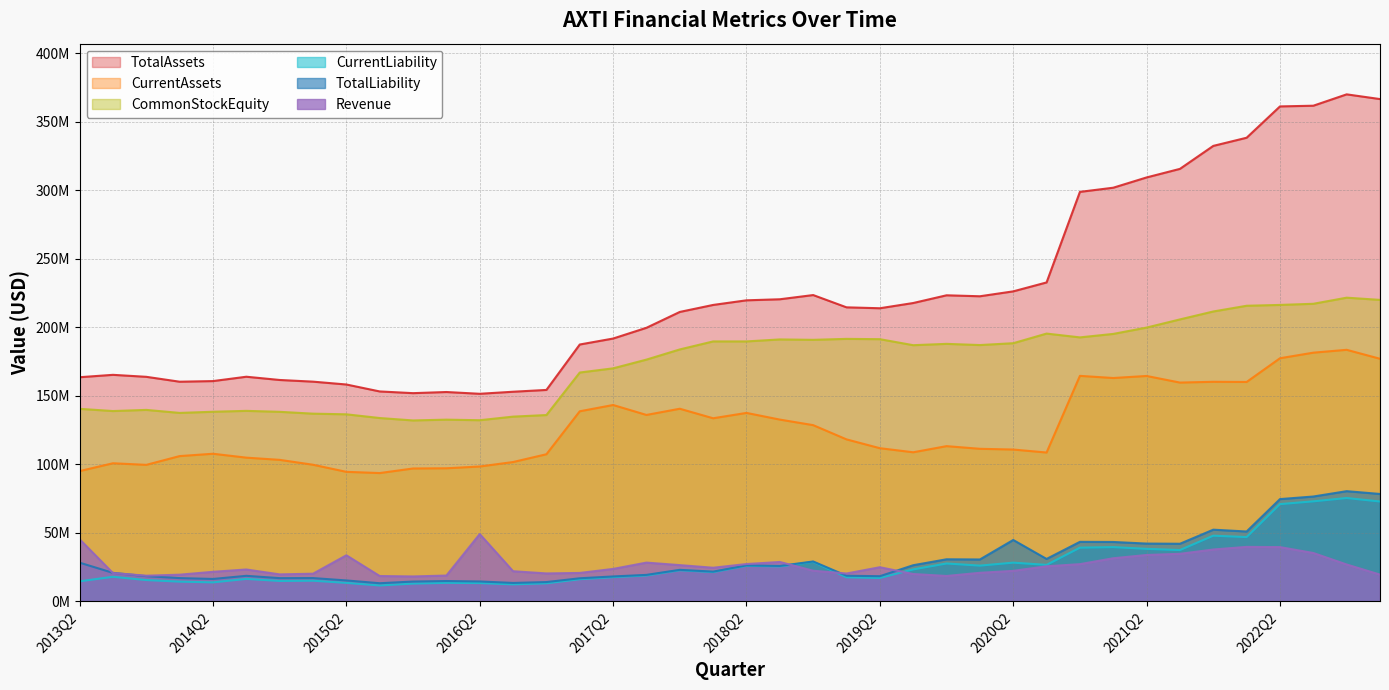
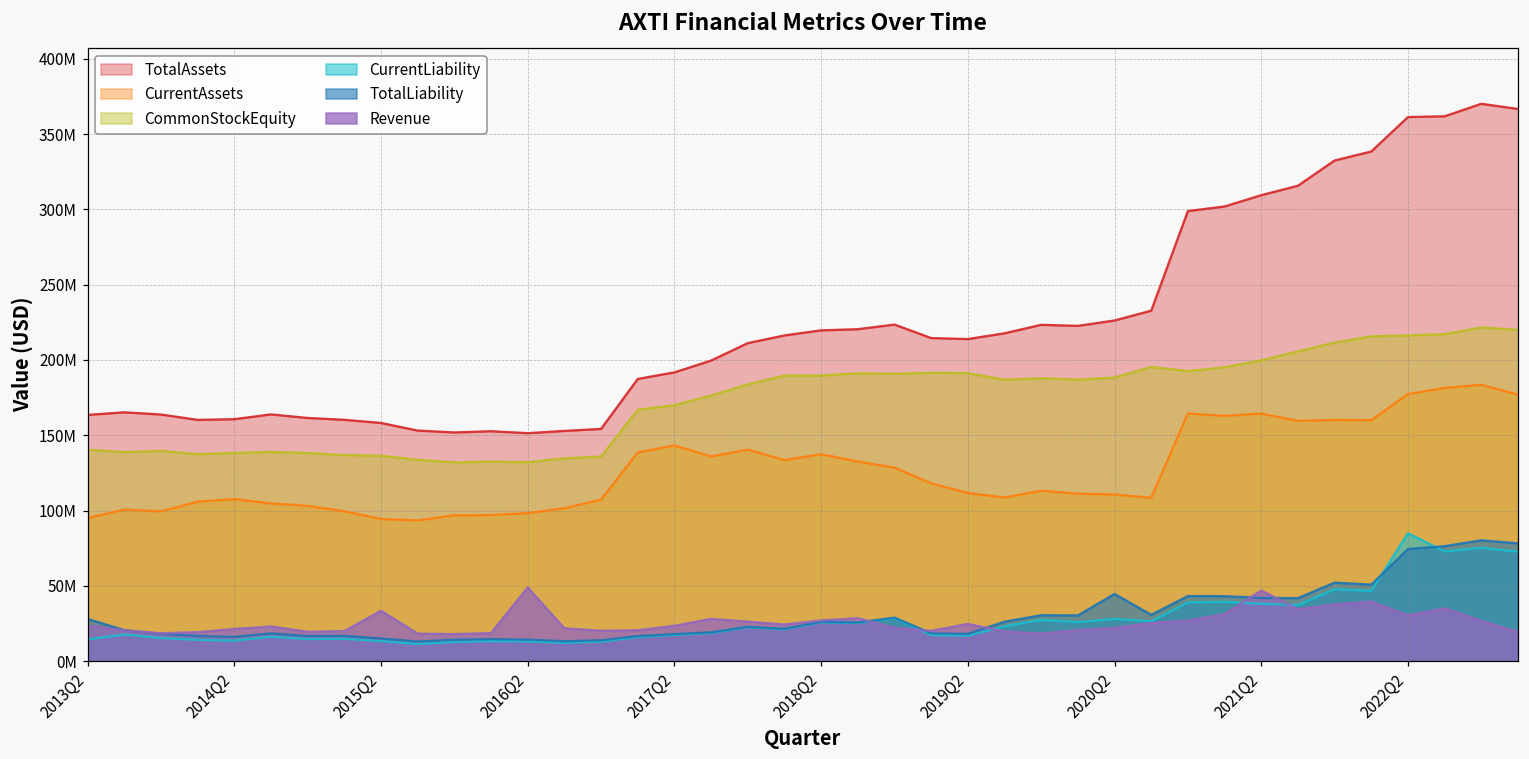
Revenue, 2013Q2: 45000000 -> 24000000
Revenue, 2021Q2: 34000000 -> 47000000
CurrentLiability, 2022Q2: 71000000 -> 85000000
Revenue, 2022Q2: 39000000 -> 30000000
